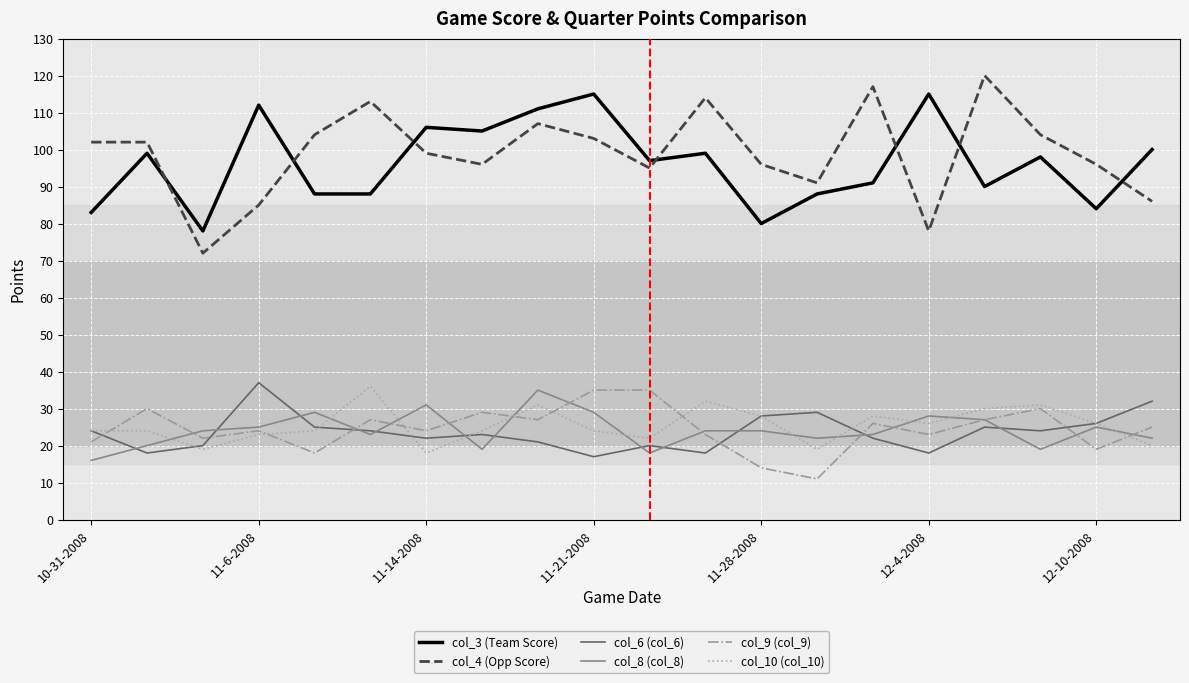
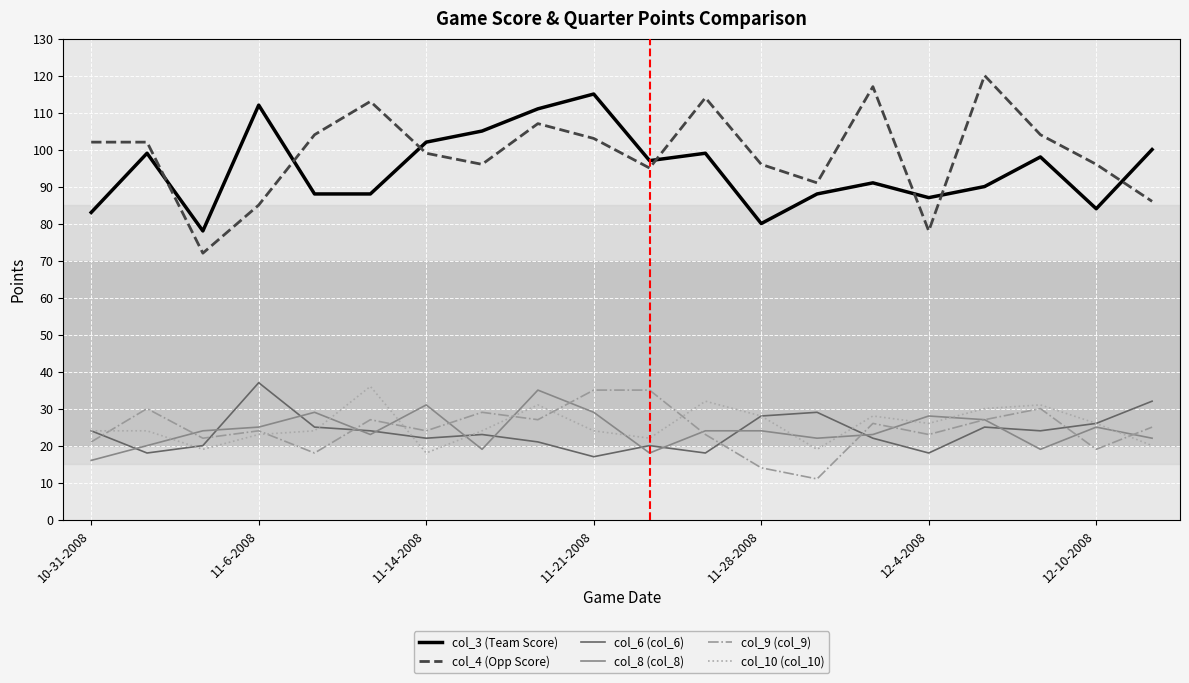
col_3 (Team Score), 11-14-2008: 106 -> 102
col_3 (Team Score), 12-4-2008: 115 -> 87
